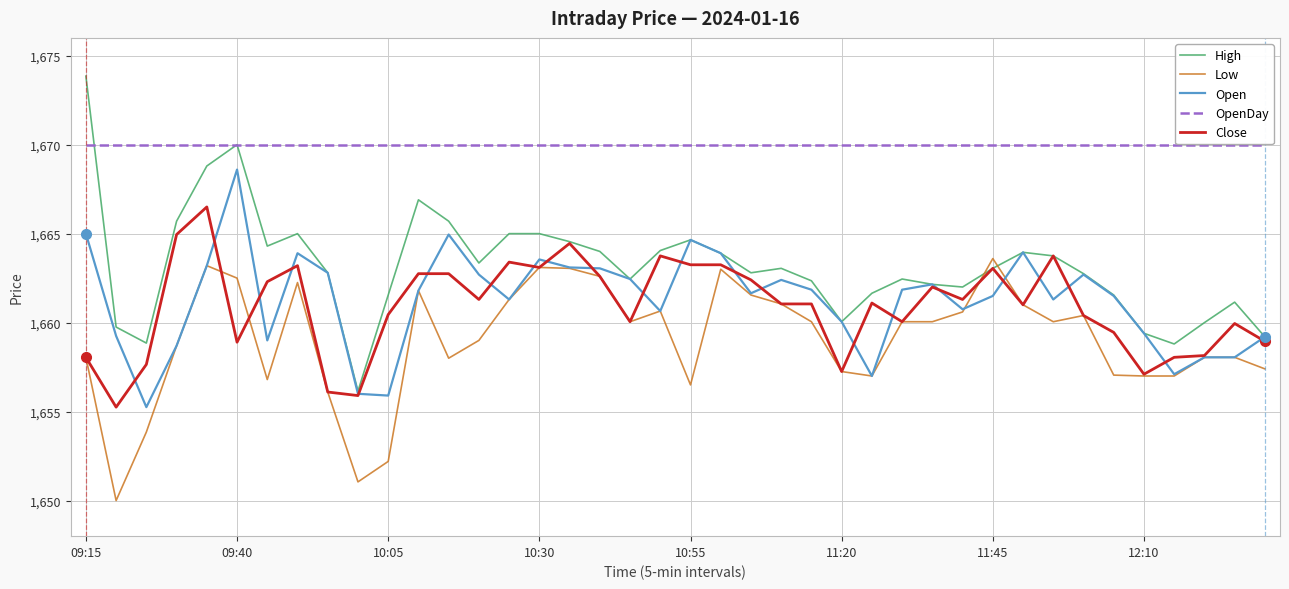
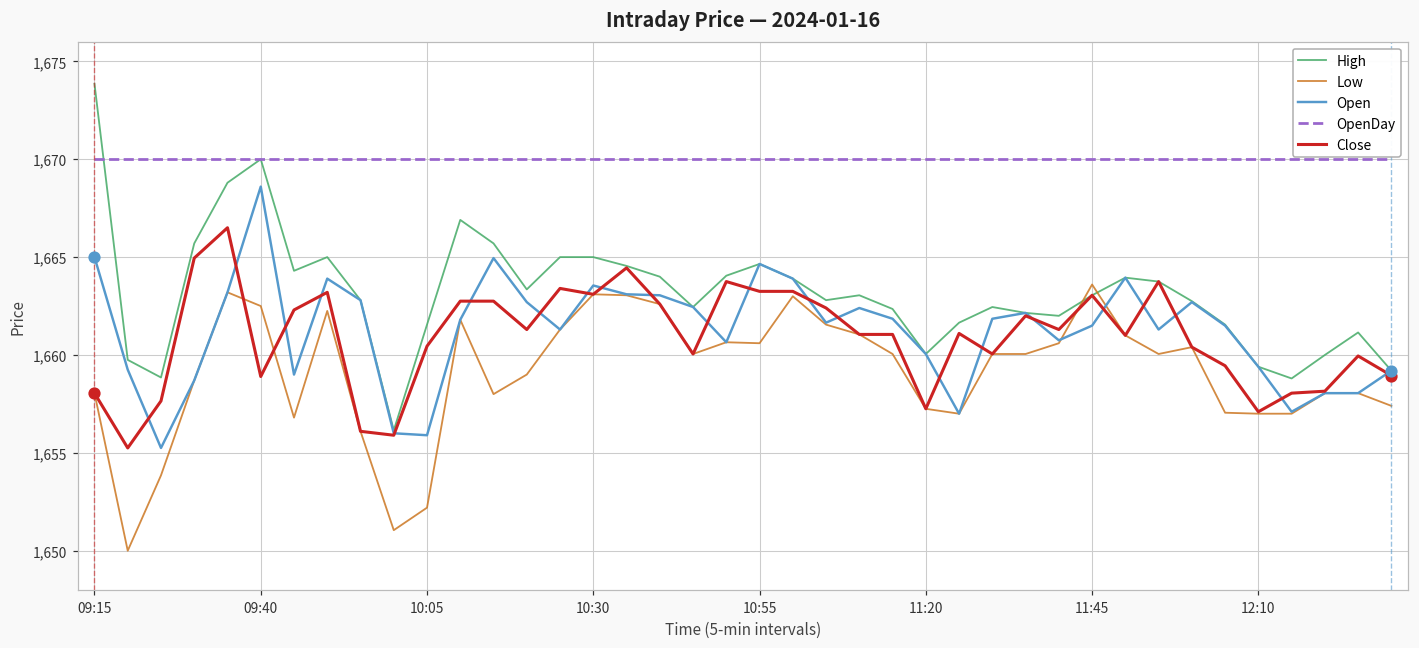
Low, 10:55: 1,656.5 -> 1,660.6
